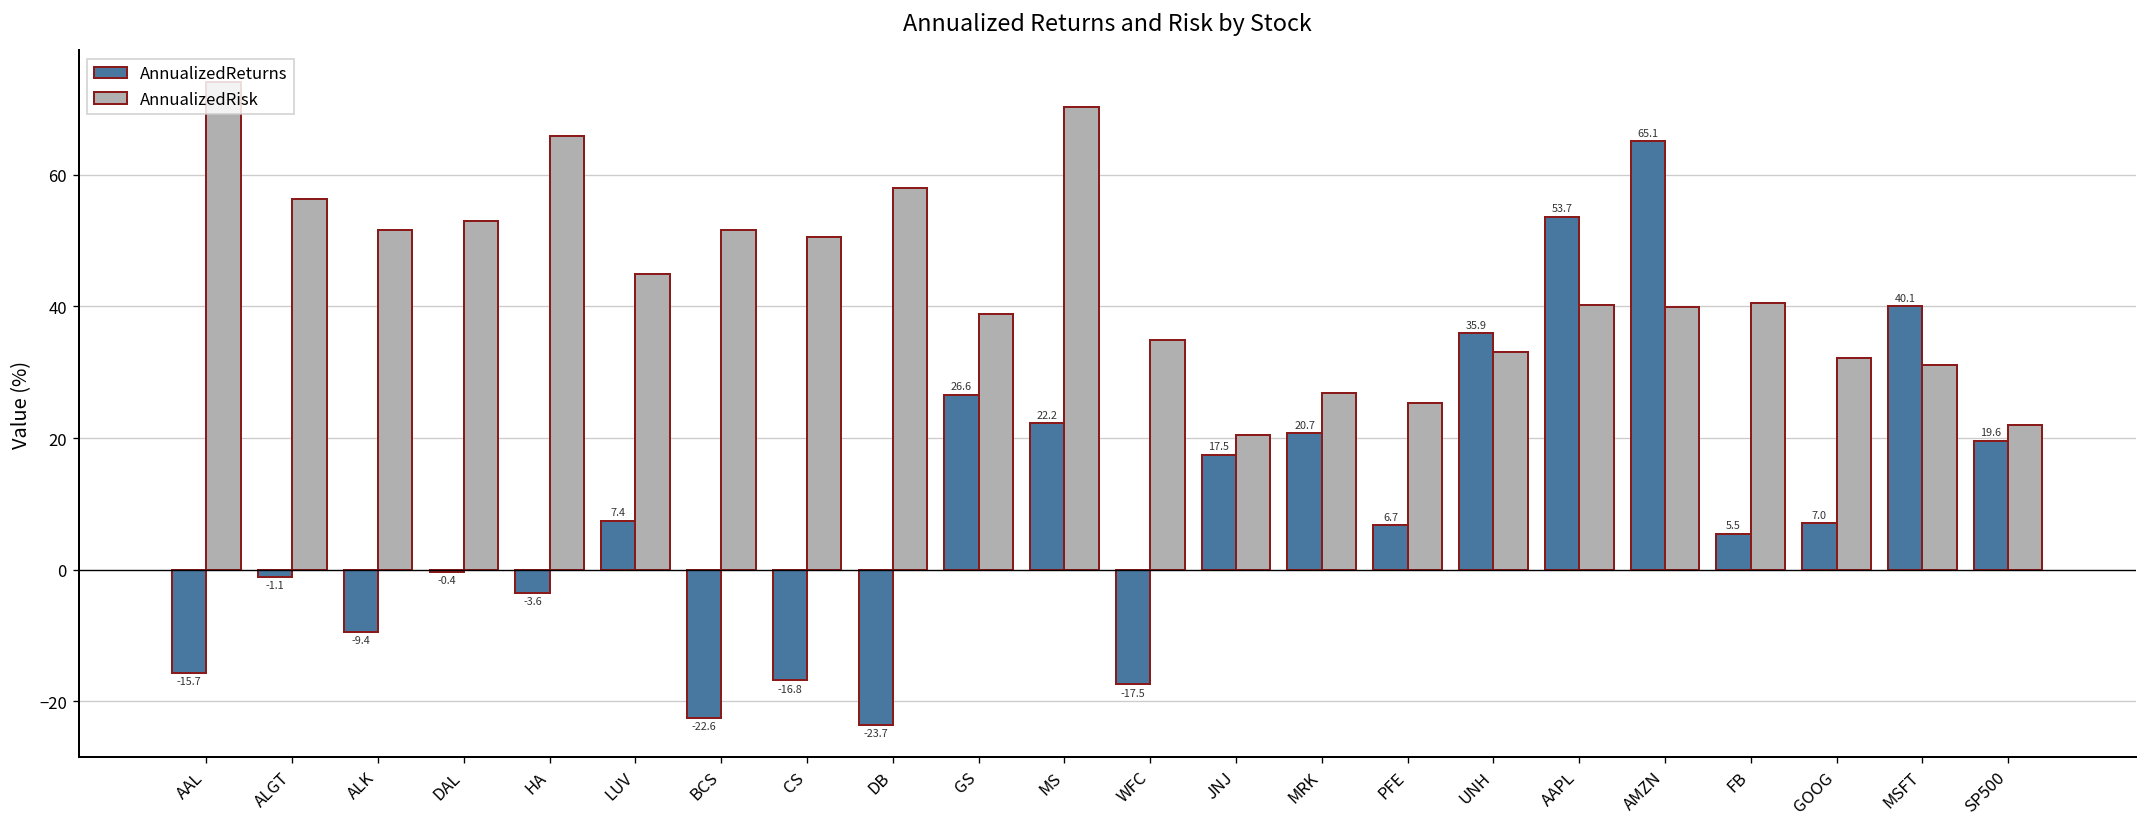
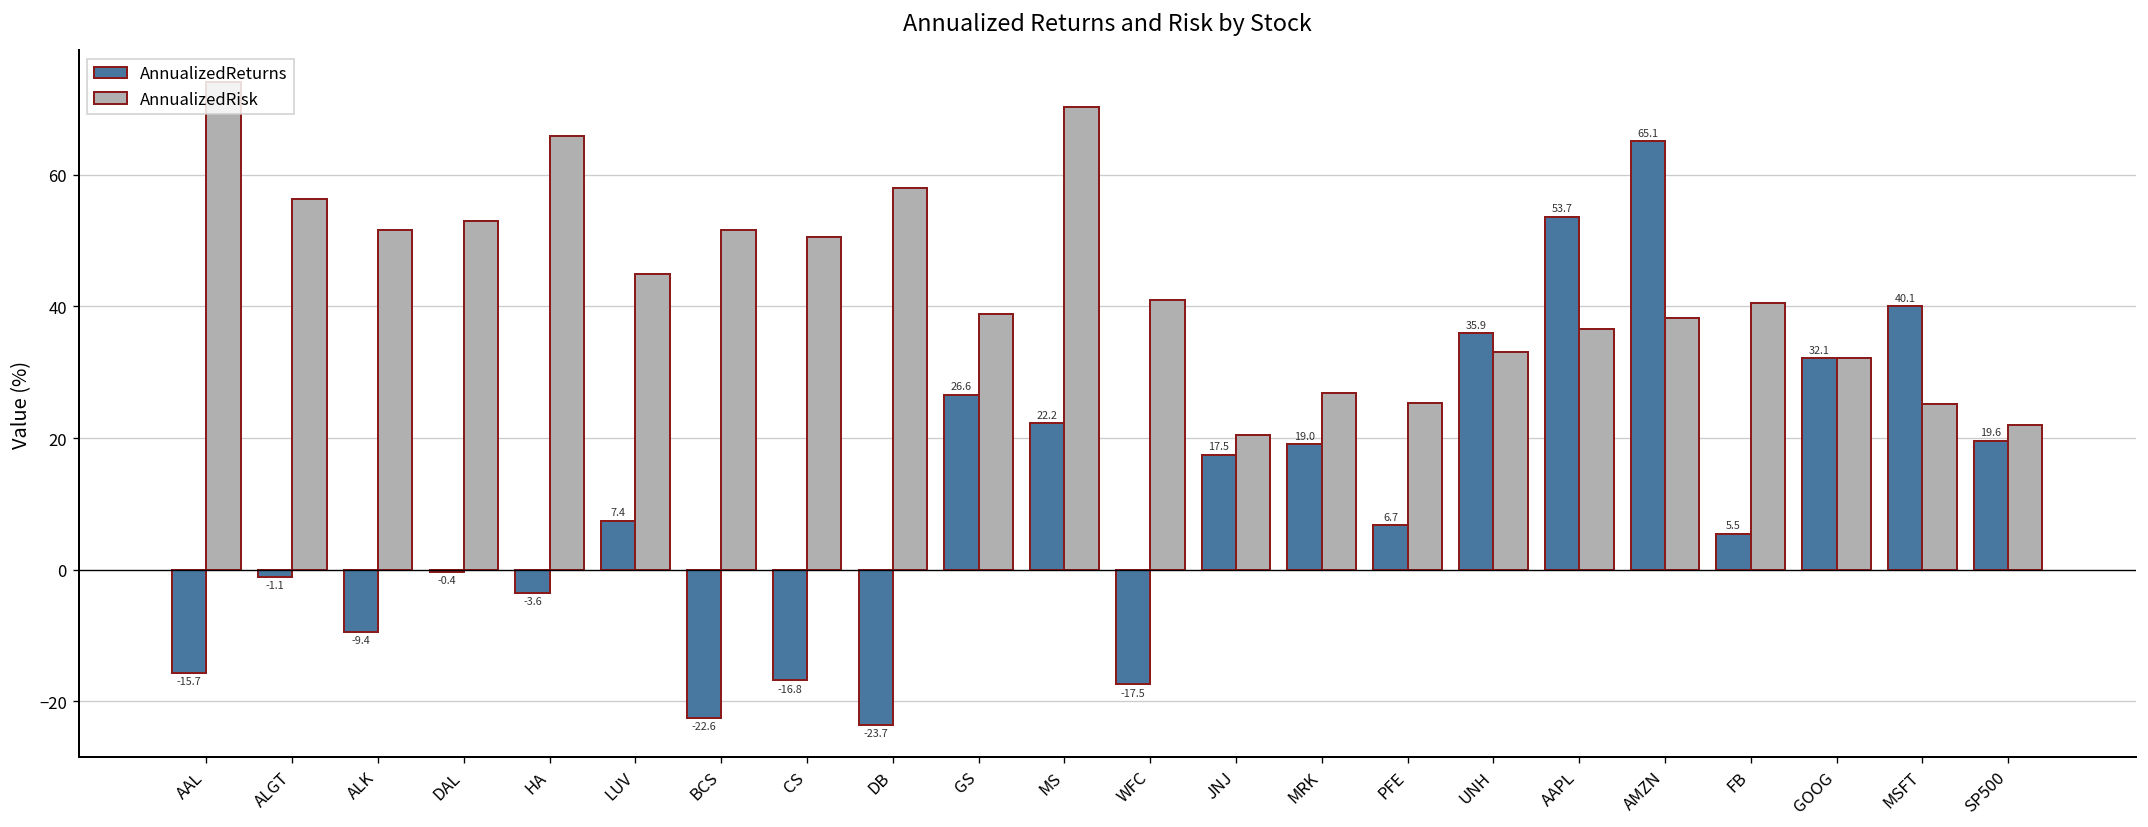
AnnualizedRisk, WFC: 35 -> 41
AnnualizedReturns, MRK: 20.7 -> 19.0
AnnualizedRisk, AAPL: 40 -> 37
AnnualizedRisk, AMZN: 40 -> 38
AnnualizedReturns, GOOG: 7.0 -> 32.1
AnnualizedRisk, MSFT: 31 -> 25
